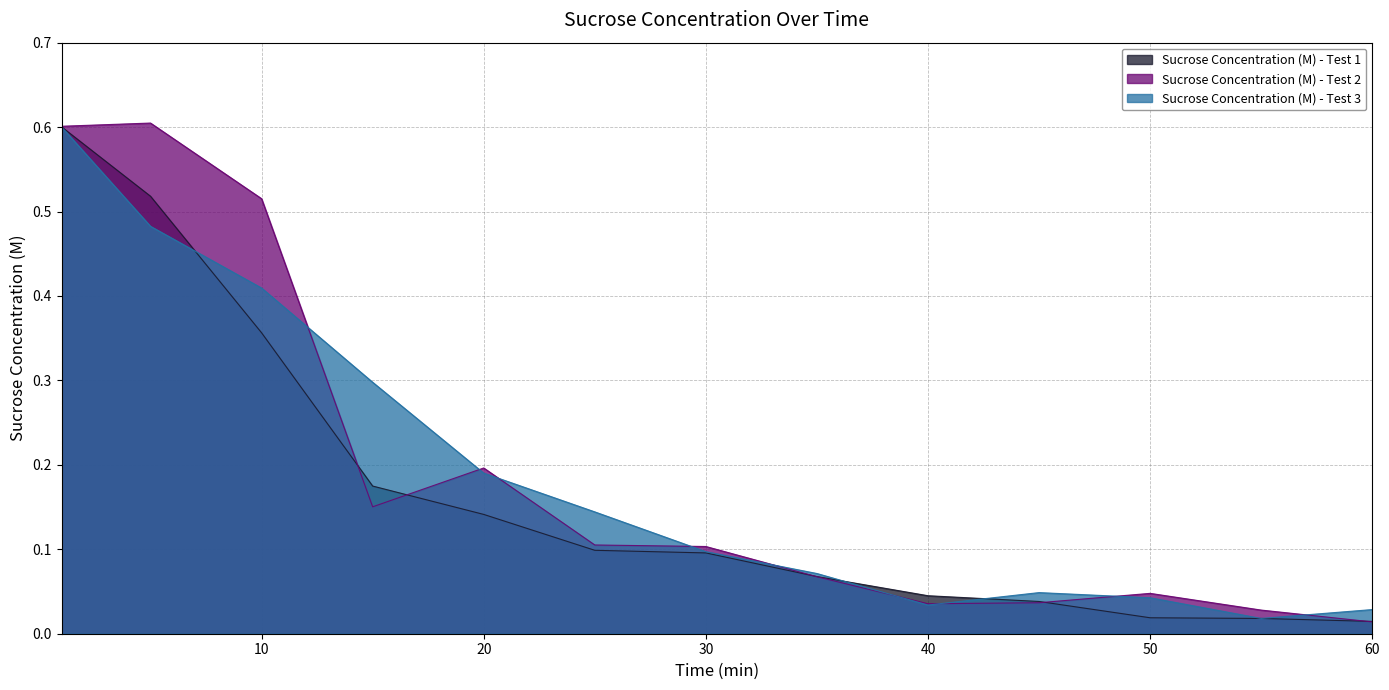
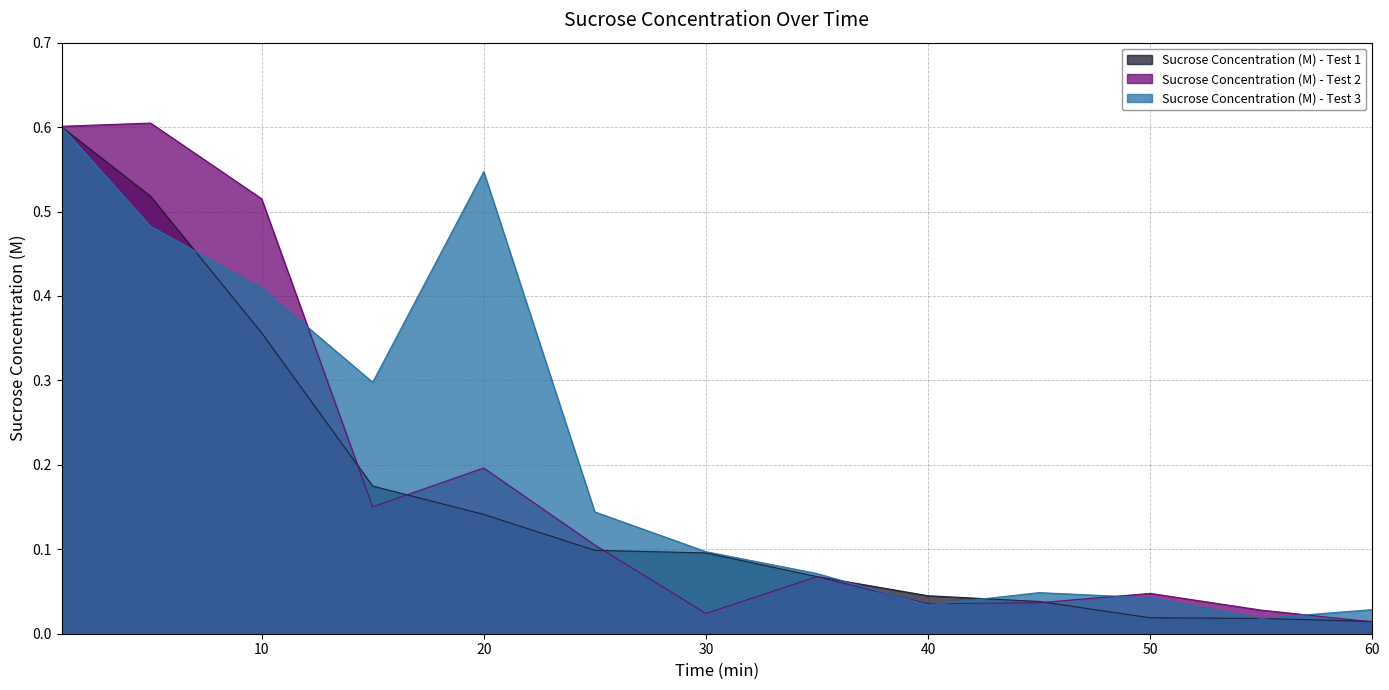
Sucrose Concentration (M) - Test 3, 20: 0.19 -> 0.55
Sucrose Concentration (M) - Test 2, 30: 0.10 -> 0.02
